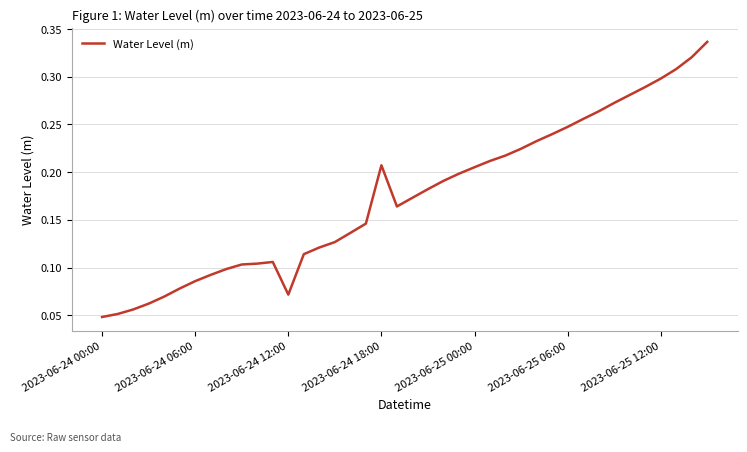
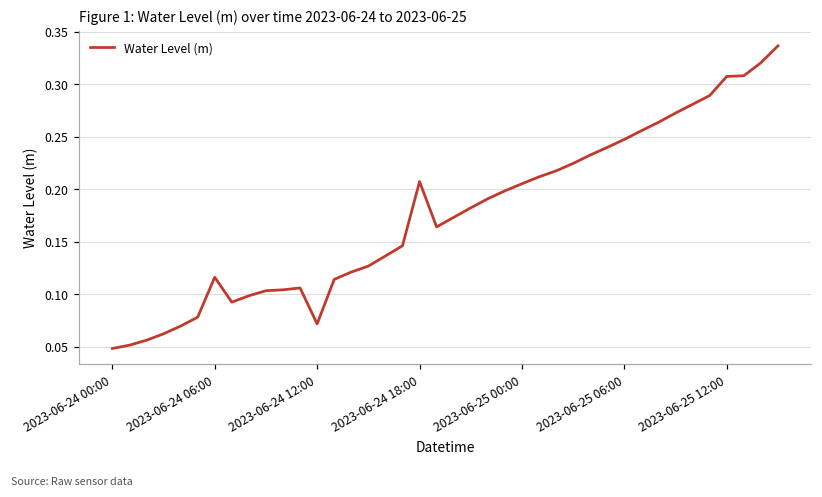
2023-06-24 06:00: 0.09 -> 0.12
2023-06-25 12:00: 0.30 -> 0.31
